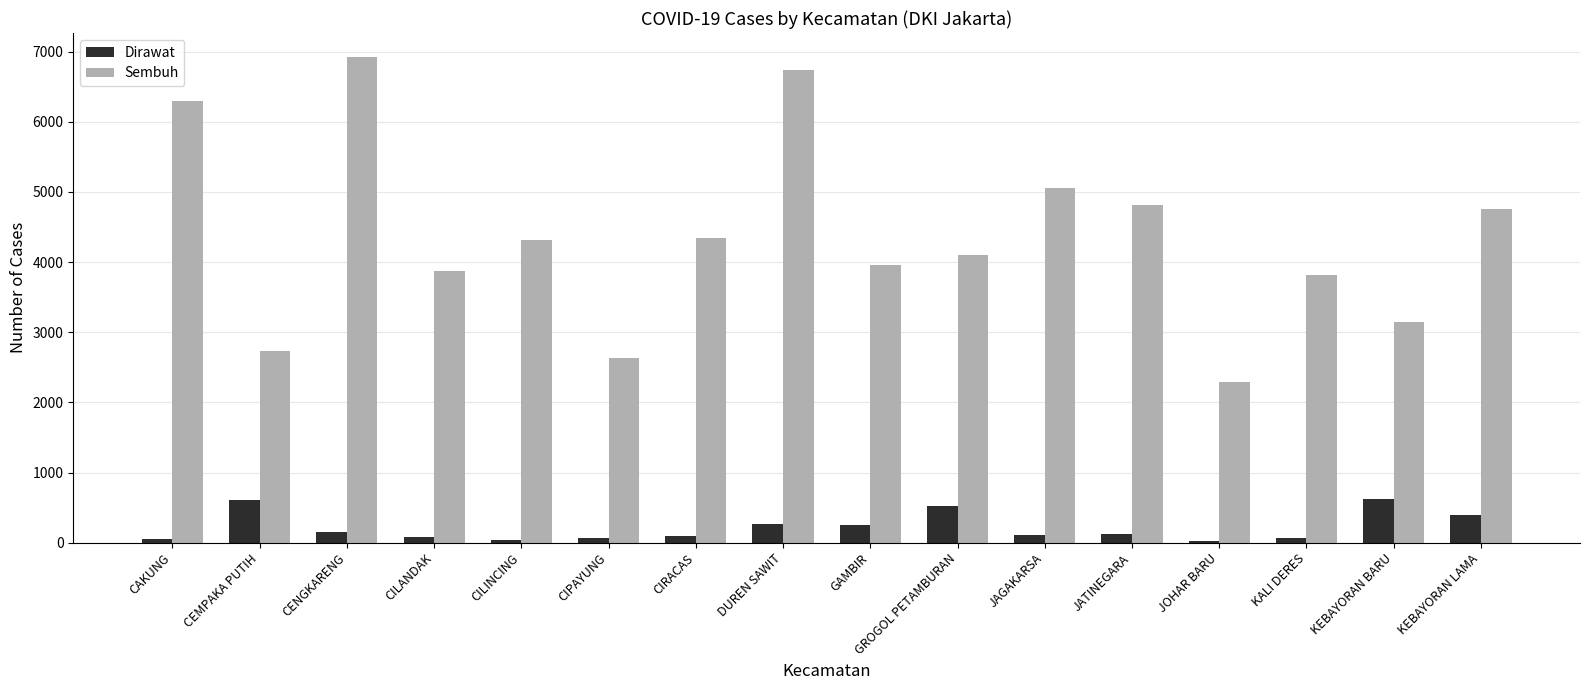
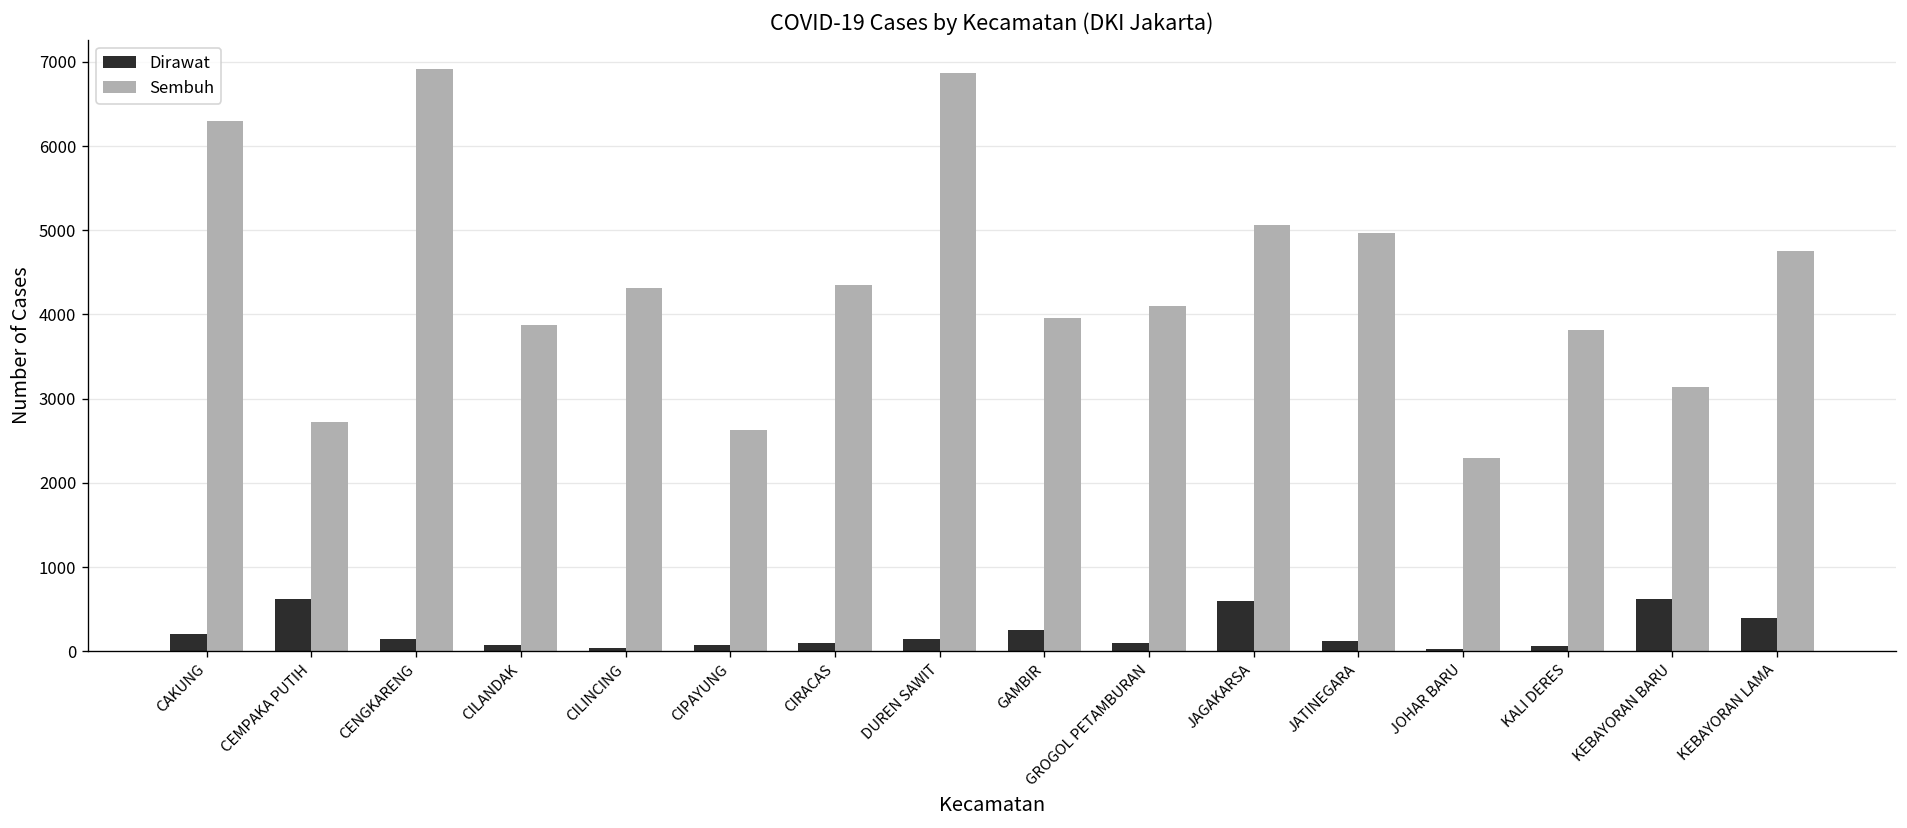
Dirawat, CAKUNG: 100 -> 200
Dirawat, DUREN SAWIT: 300 -> 100
Sembuh, DUREN SAWIT: 6700 -> 6900
Dirawat, GROGOL PETAMBURAN: 500 -> 100
Dirawat, JAGAKARSA: 100 -> 600
Sembuh, JATINEGARA: 4800 -> 5000
